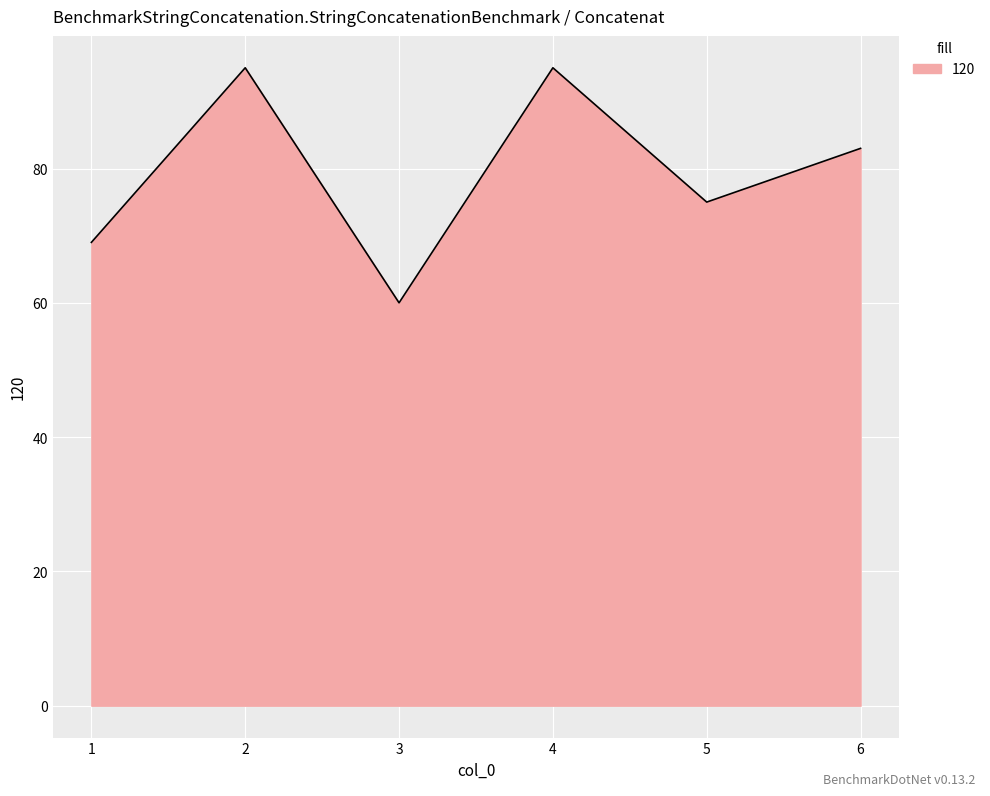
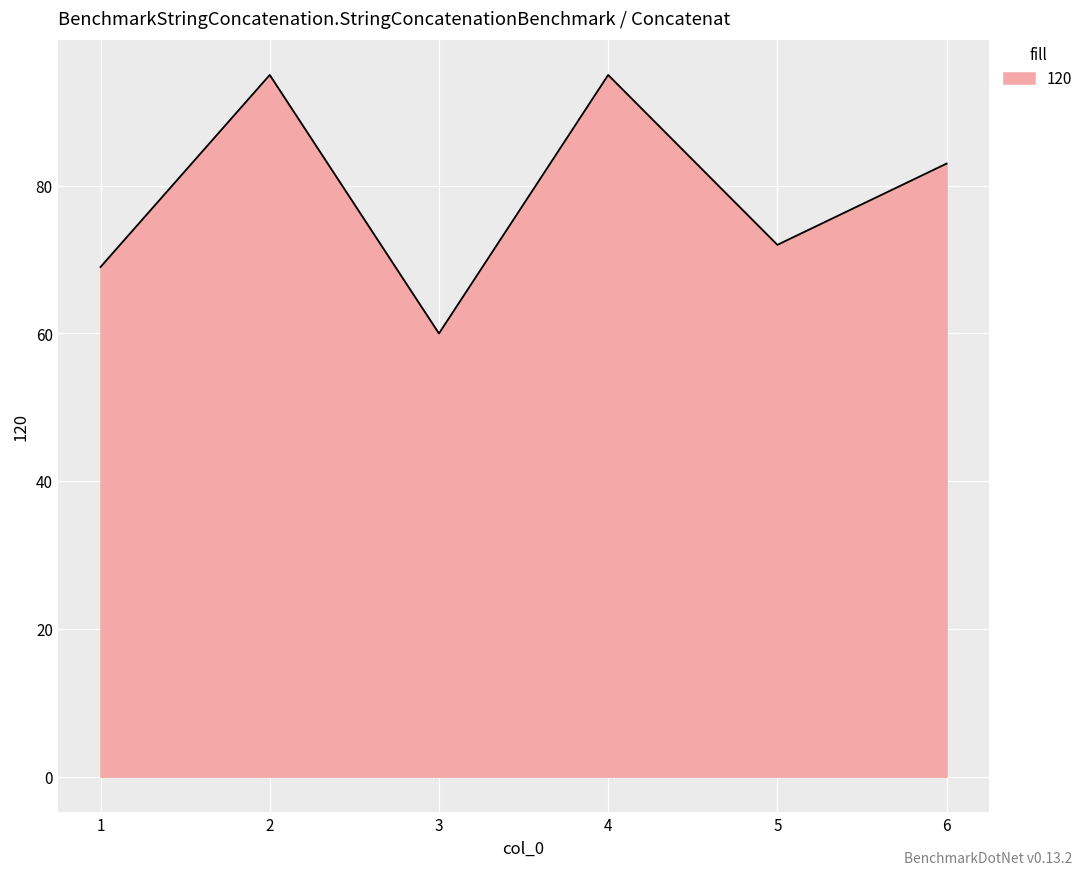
5: 75 -> 72
